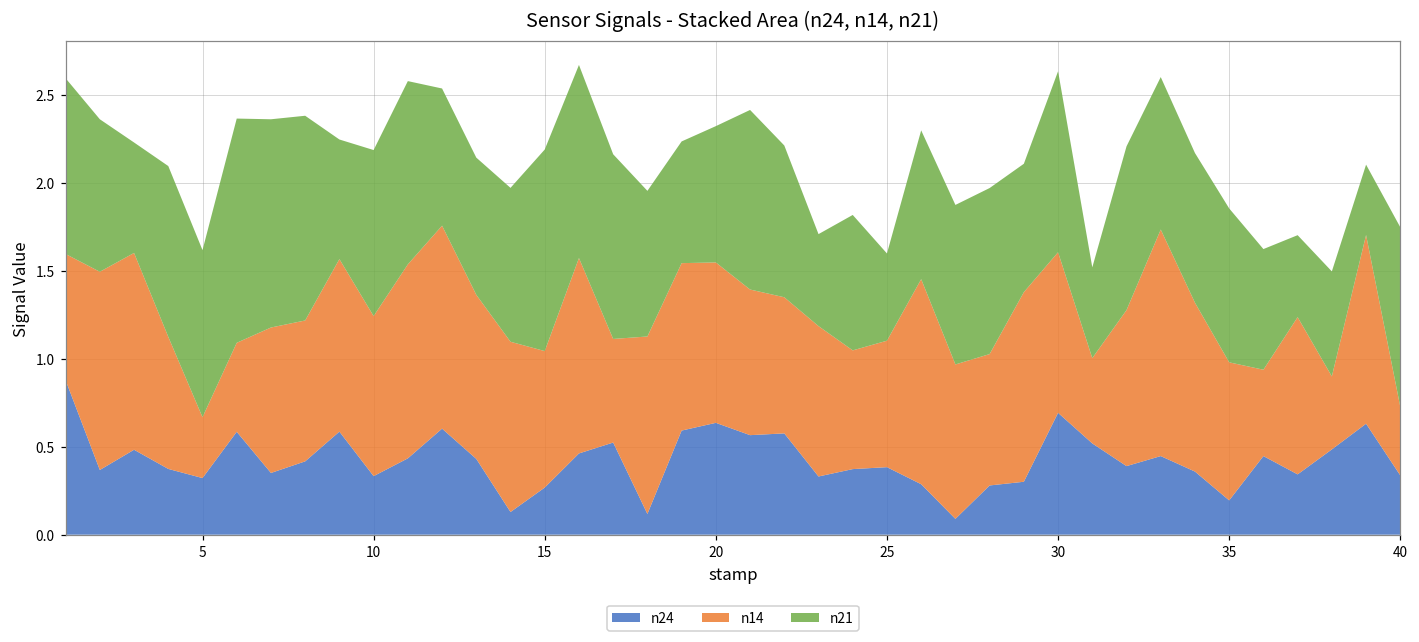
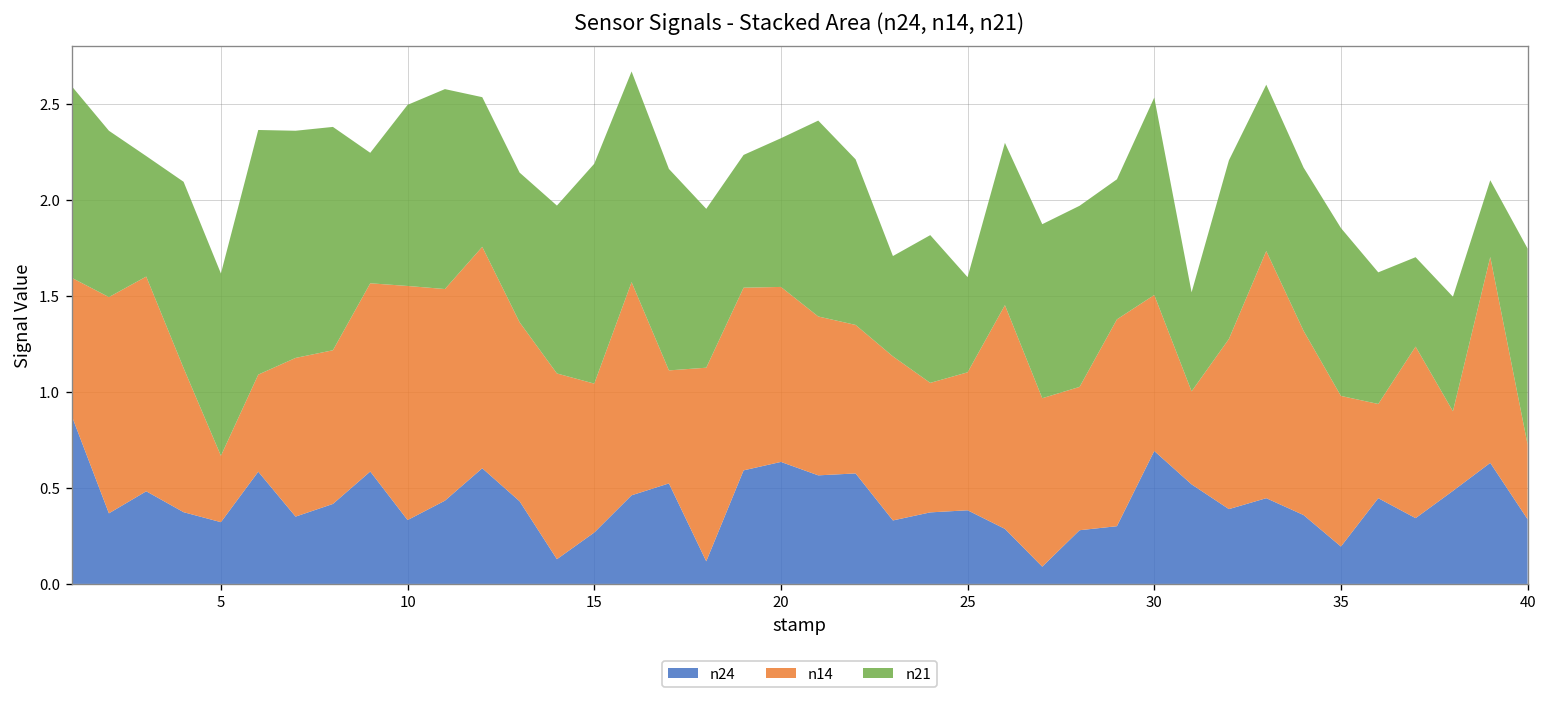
n14, 10: 0.91 -> 1.22
n14, 30: 0.91 -> 0.81
